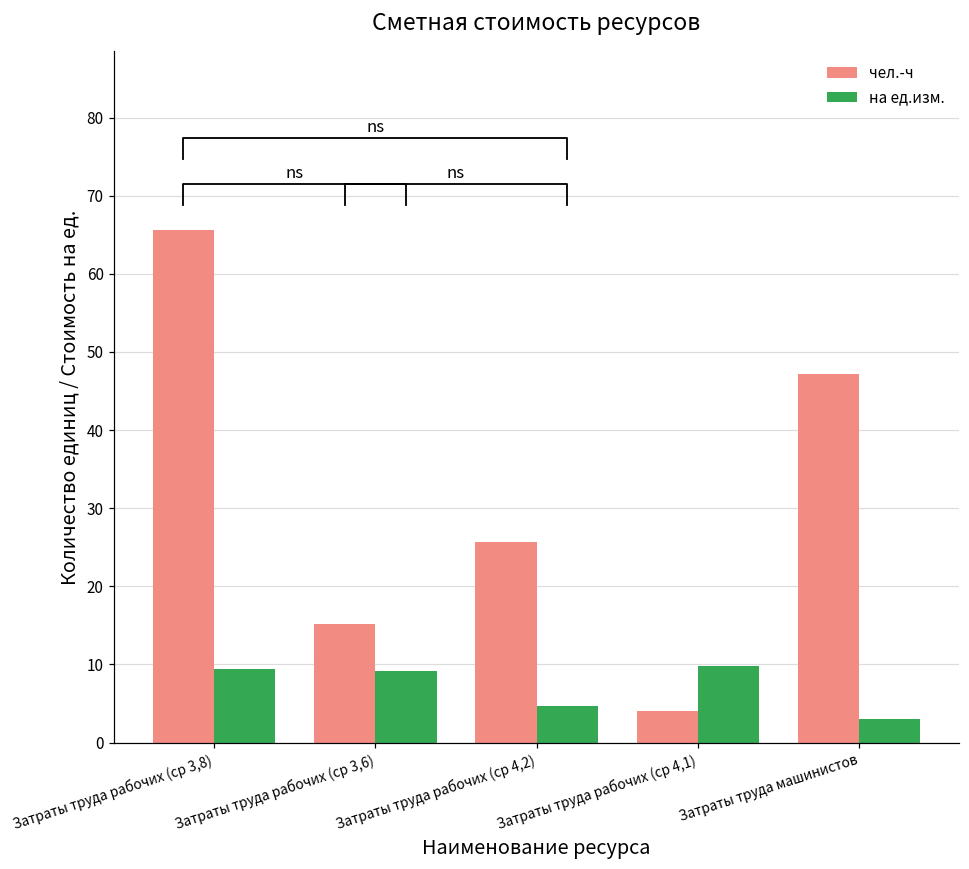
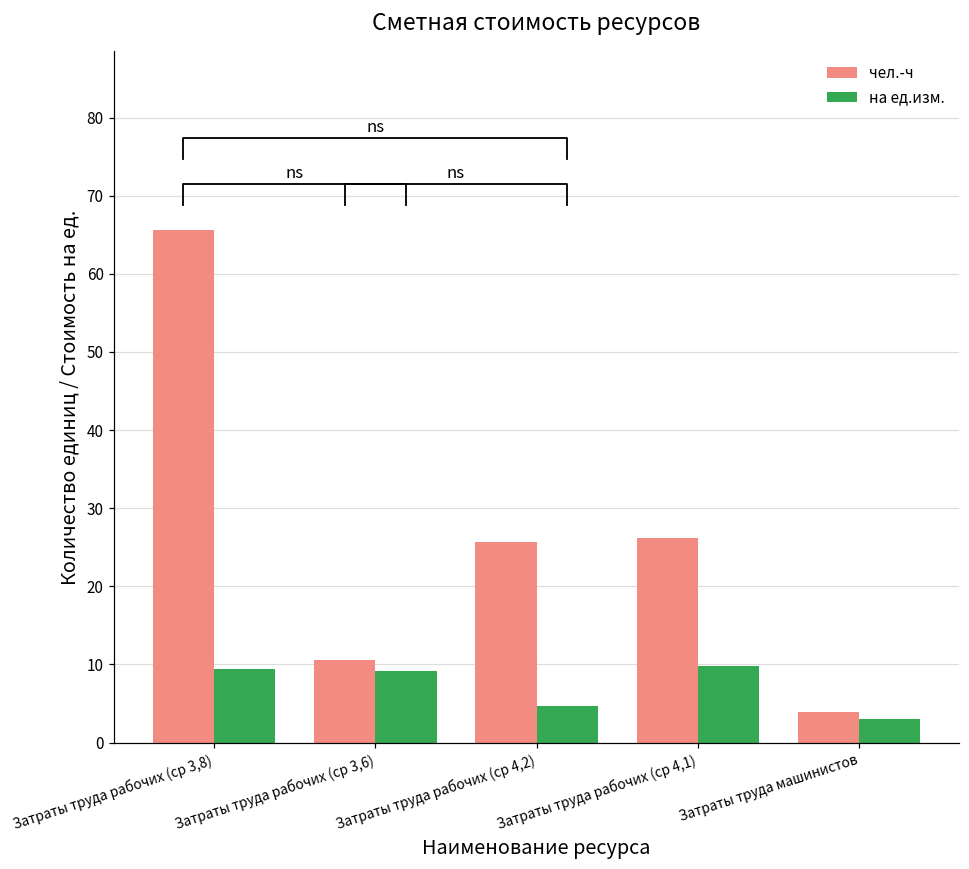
чел.-ч, Затраты труда рабочих (ср 3,6): 15 -> 11
чел.-ч, Затраты труда рабочих (ср 4,1): 4 -> 26
чел.-ч, Затраты труда машинистов: 47 -> 4
